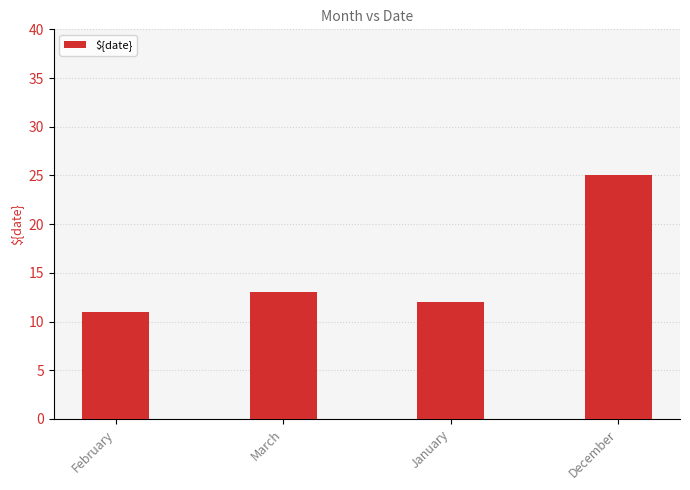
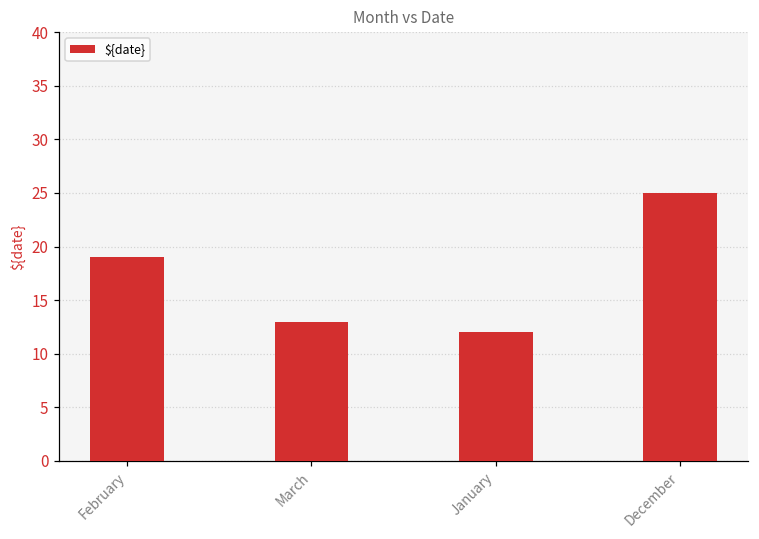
February: 11 -> 19
